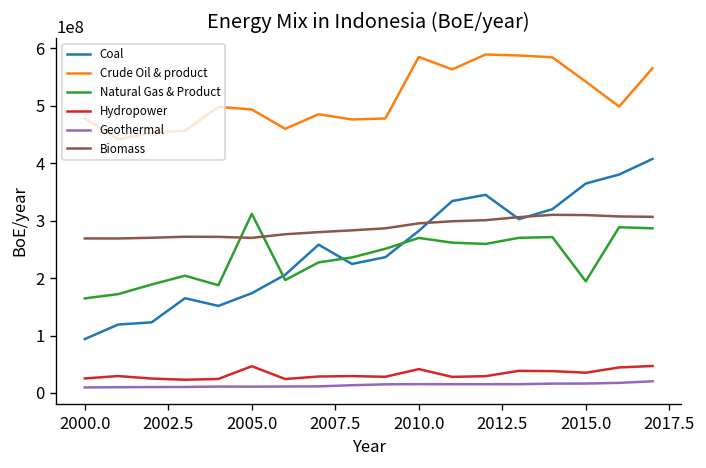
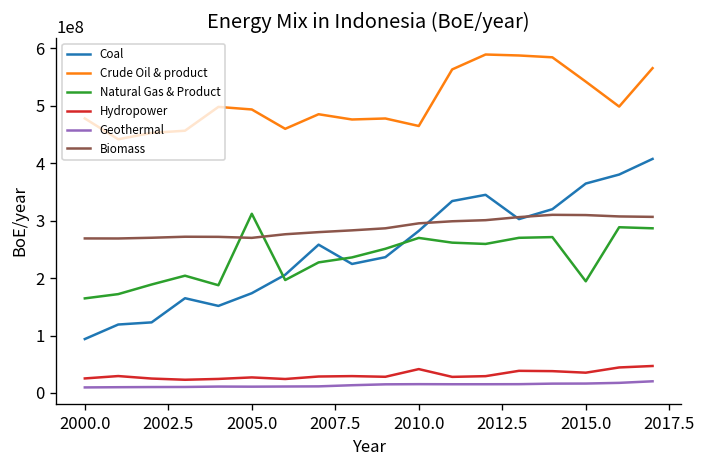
Hydropower, 2005.0: 50000000 -> 30000000
Crude Oil & product, 2010.0: 590000000 -> 460000000
